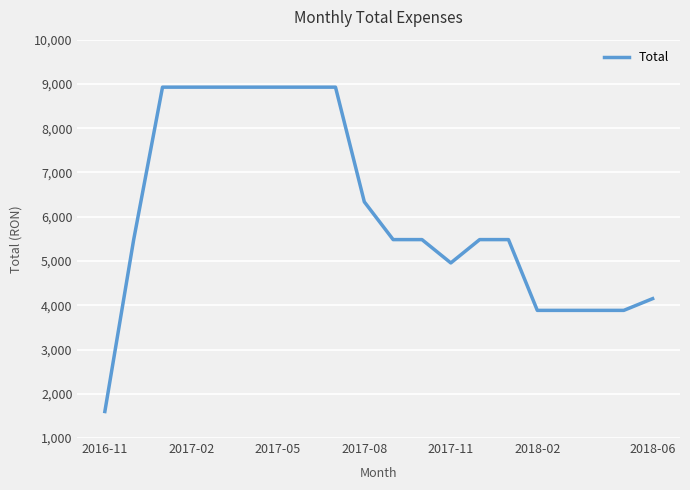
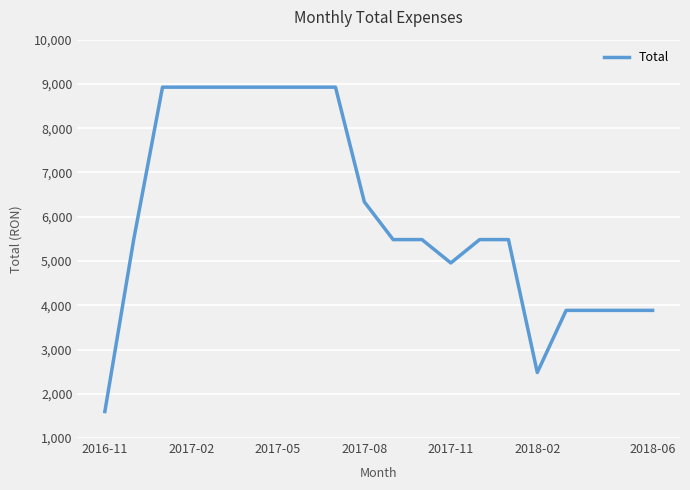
2018-02: 3,900 -> 2,500
2018-06: 4,100 -> 3,900
